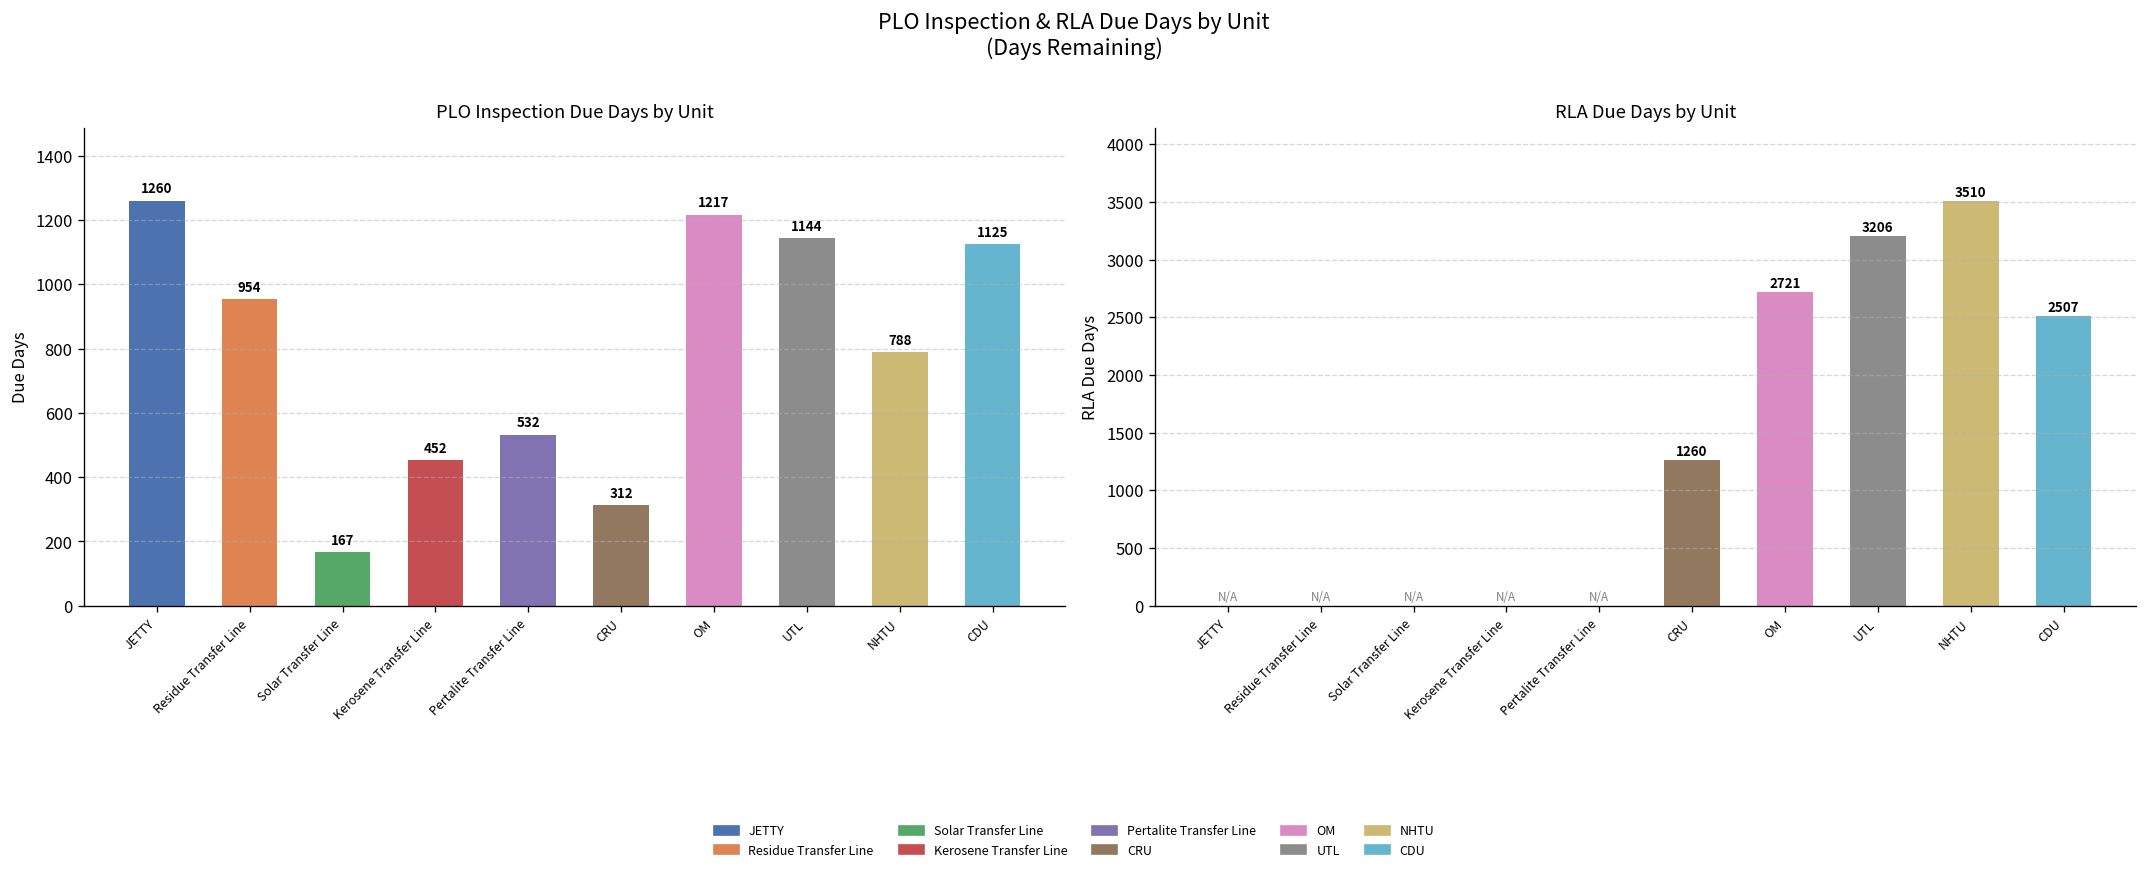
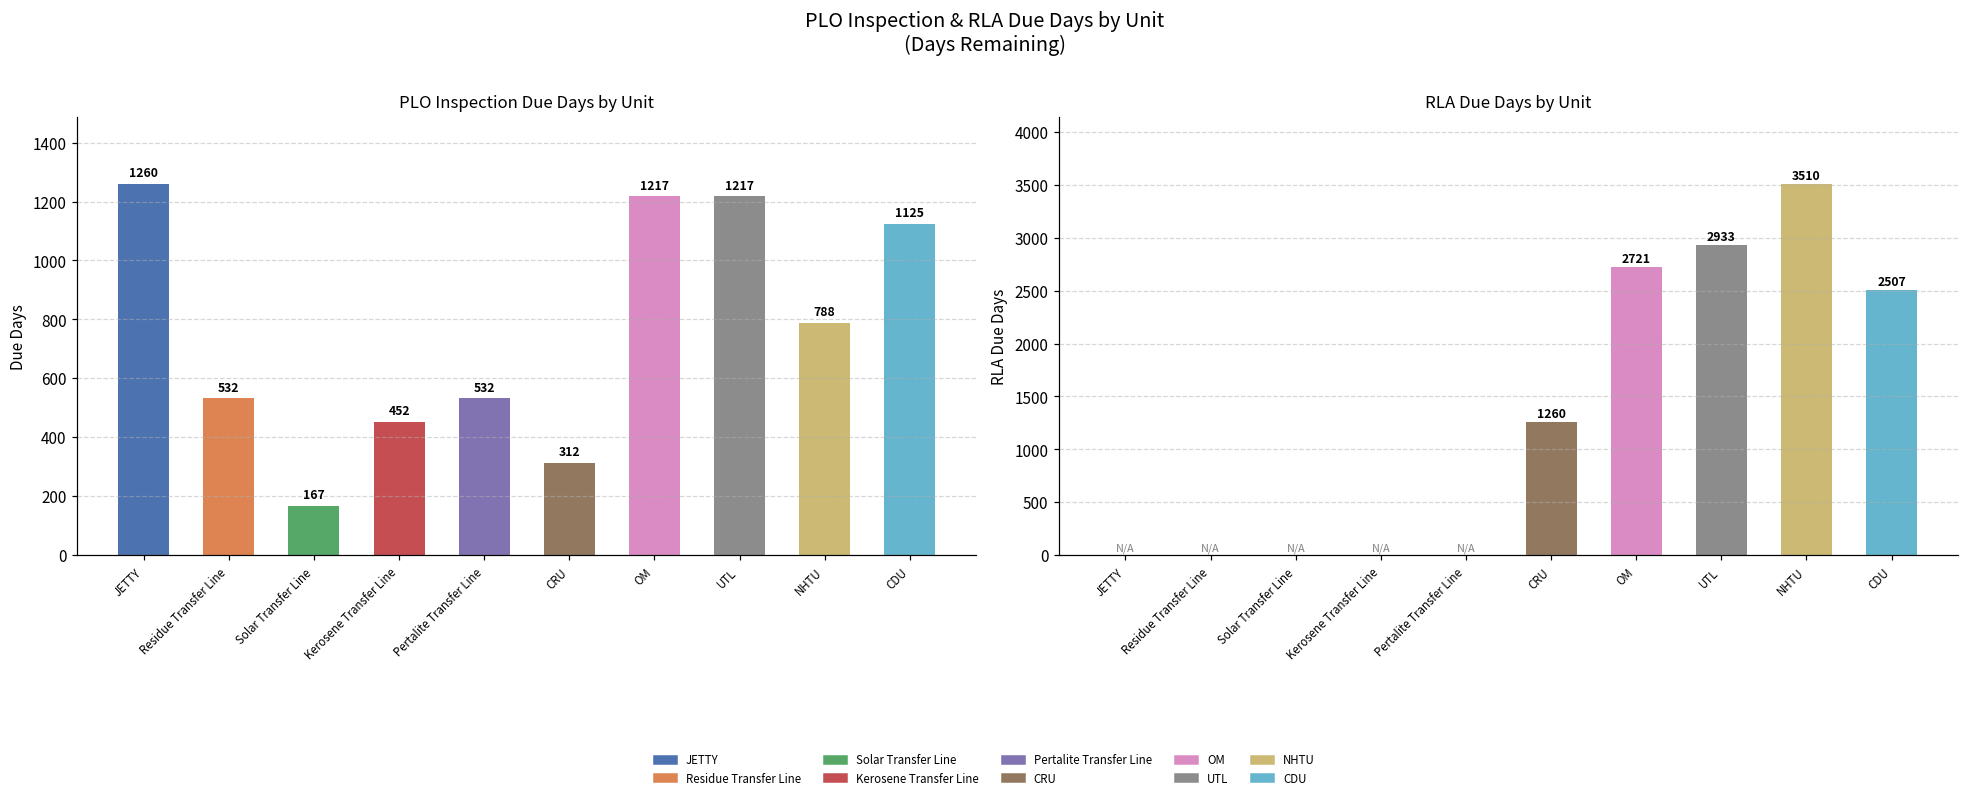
PLO Inspection Due Days by Unit, Residue Transfer Line: 954 -> 532
PLO Inspection Due Days by Unit, UTL: 1144 -> 1217
RLA Due Days by Unit, UTL: 3206 -> 2933
